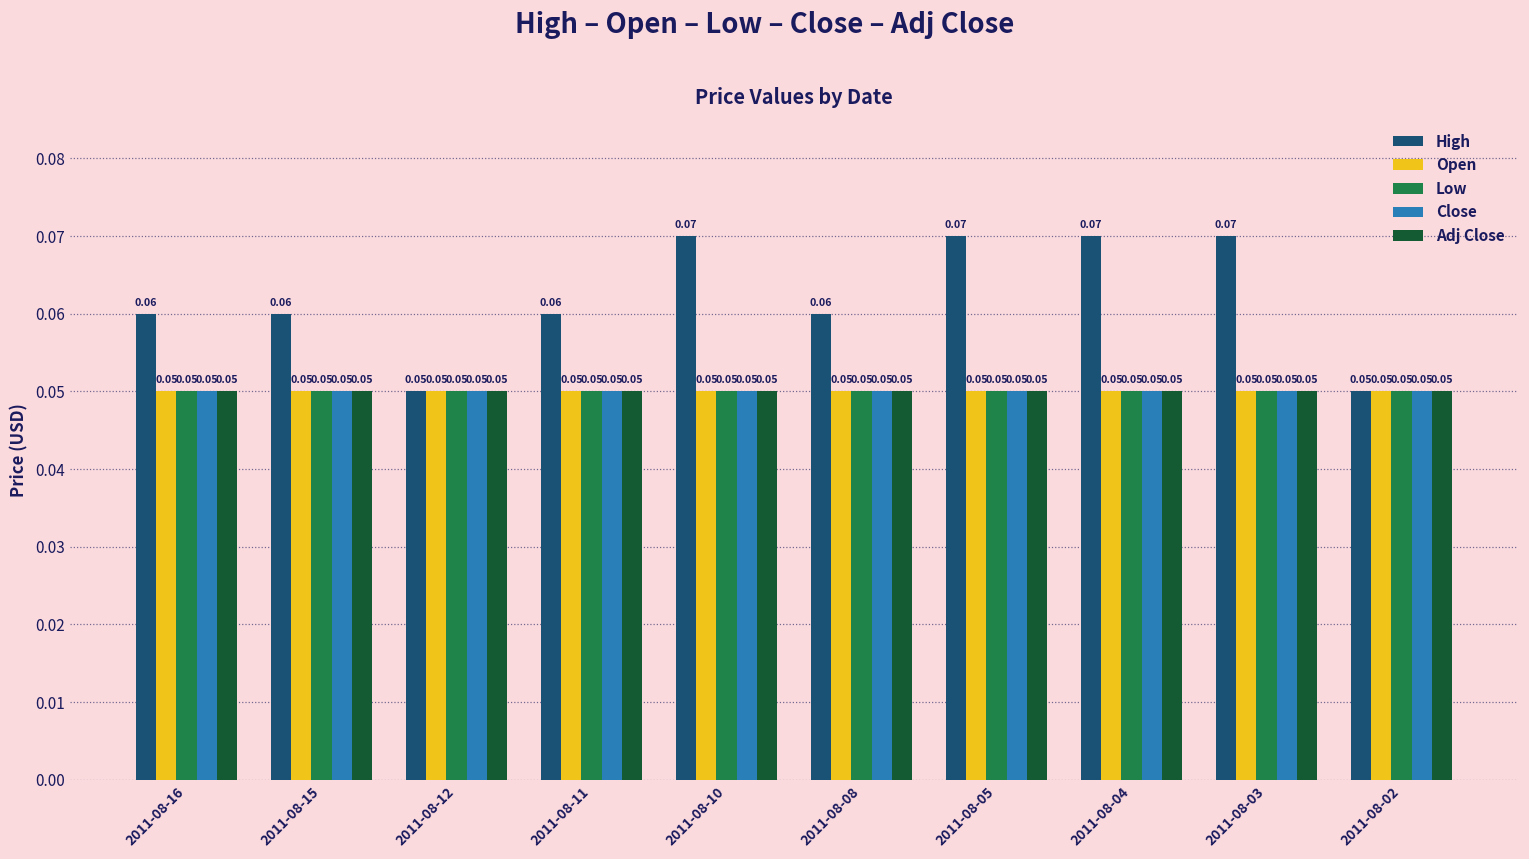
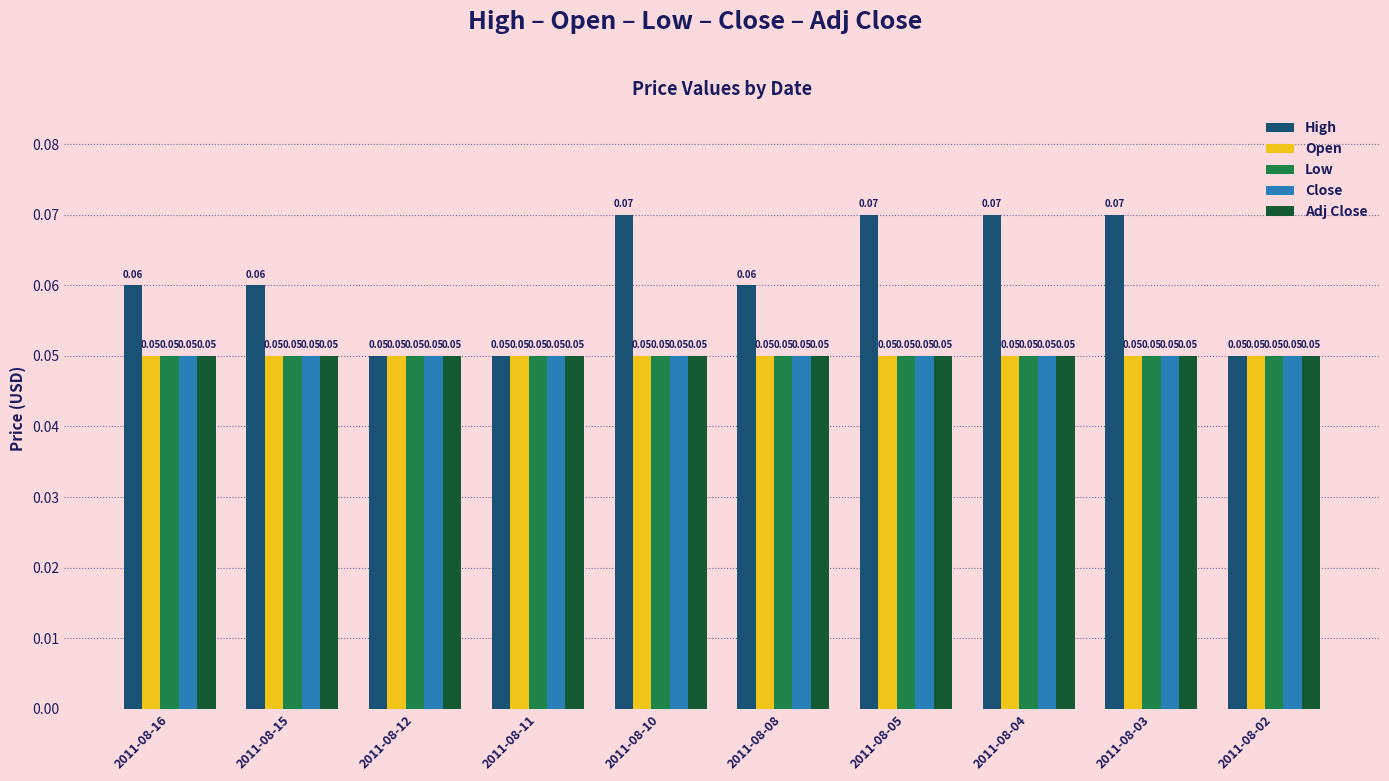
High, 2011-08-11: 0.06 -> 0.05
